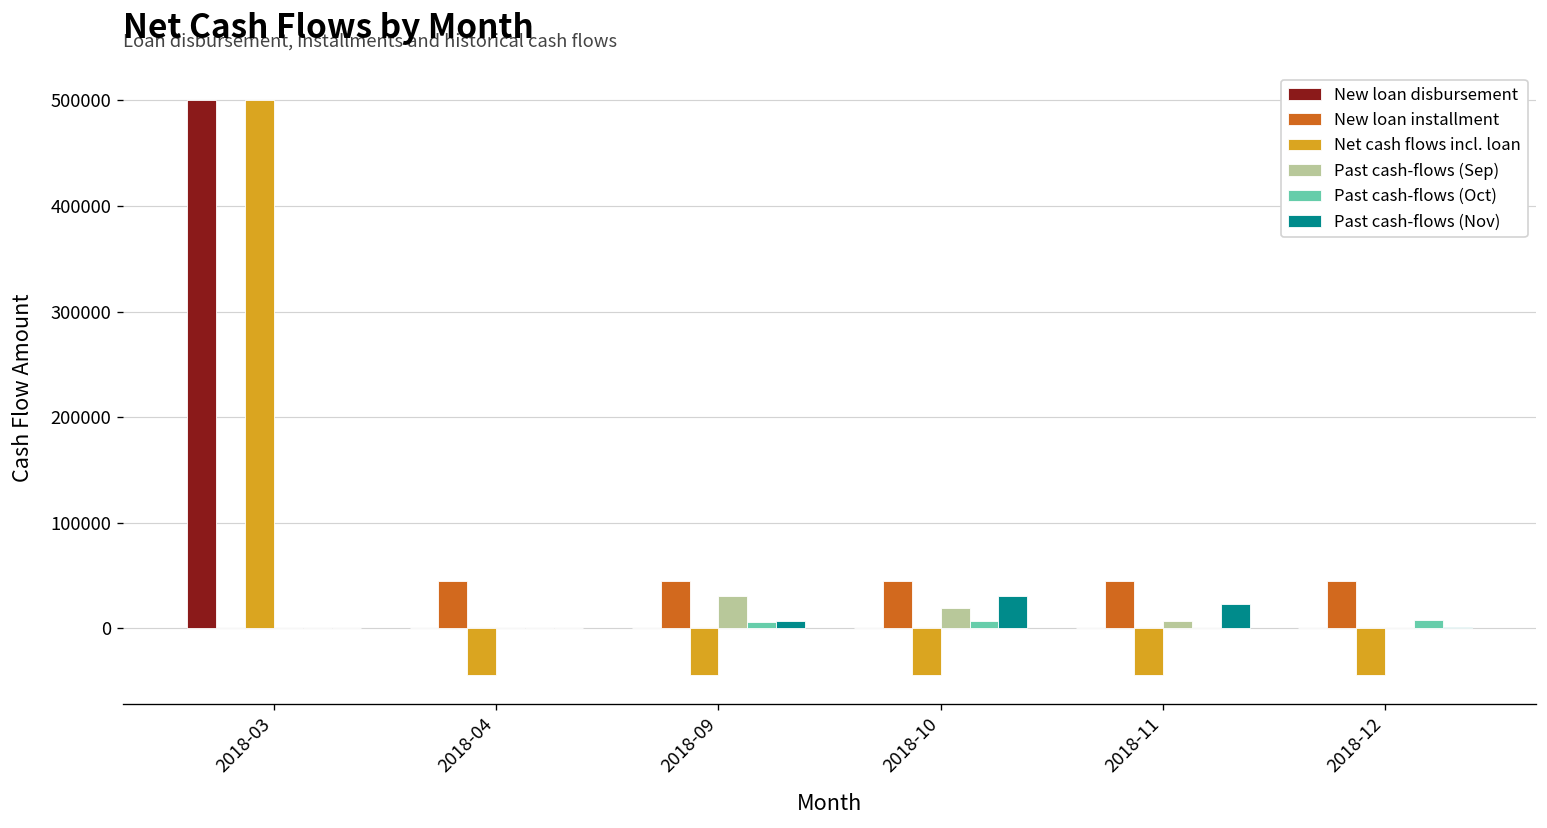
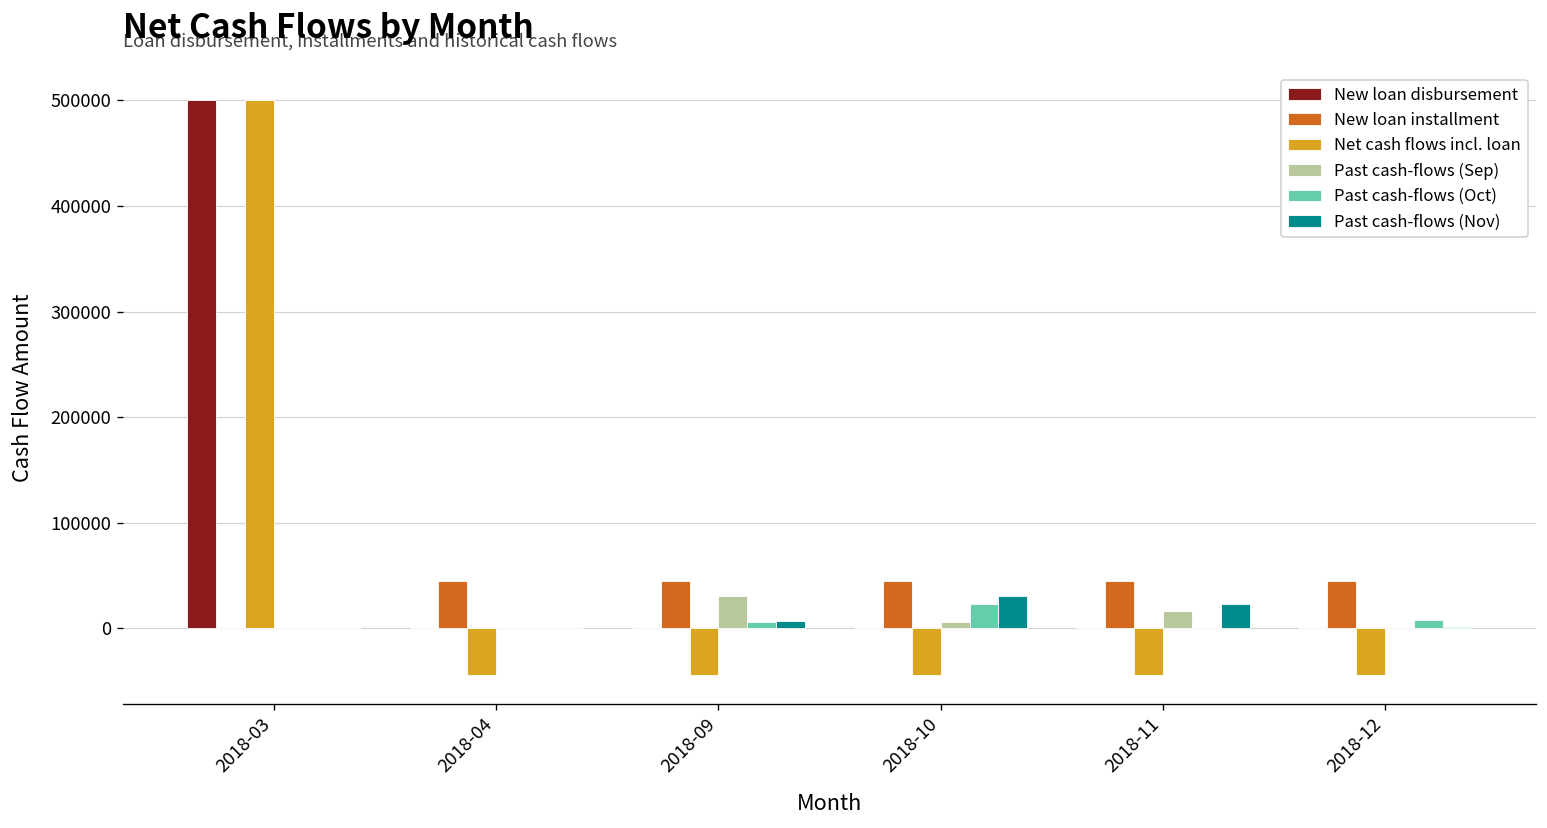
Past cash-flows (Sep), 2018-10: 20000 -> 10000
Past cash-flows (Oct), 2018-10: 10000 -> 20000
Past cash-flows (Sep), 2018-11: 10000 -> 20000
